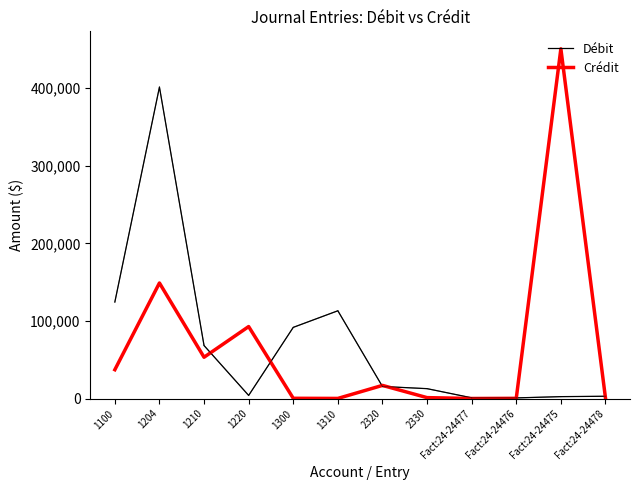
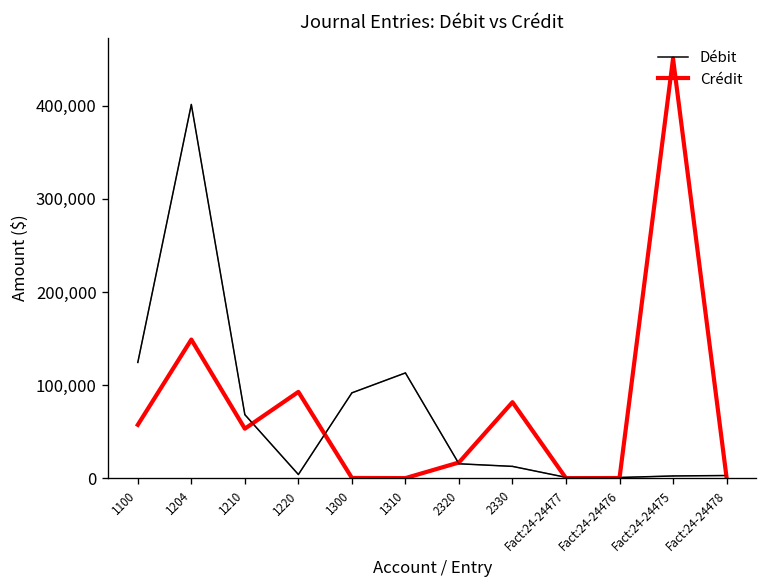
Crédit, 1100: 40,000 -> 60,000
Crédit, 2330: 0 -> 80,000
